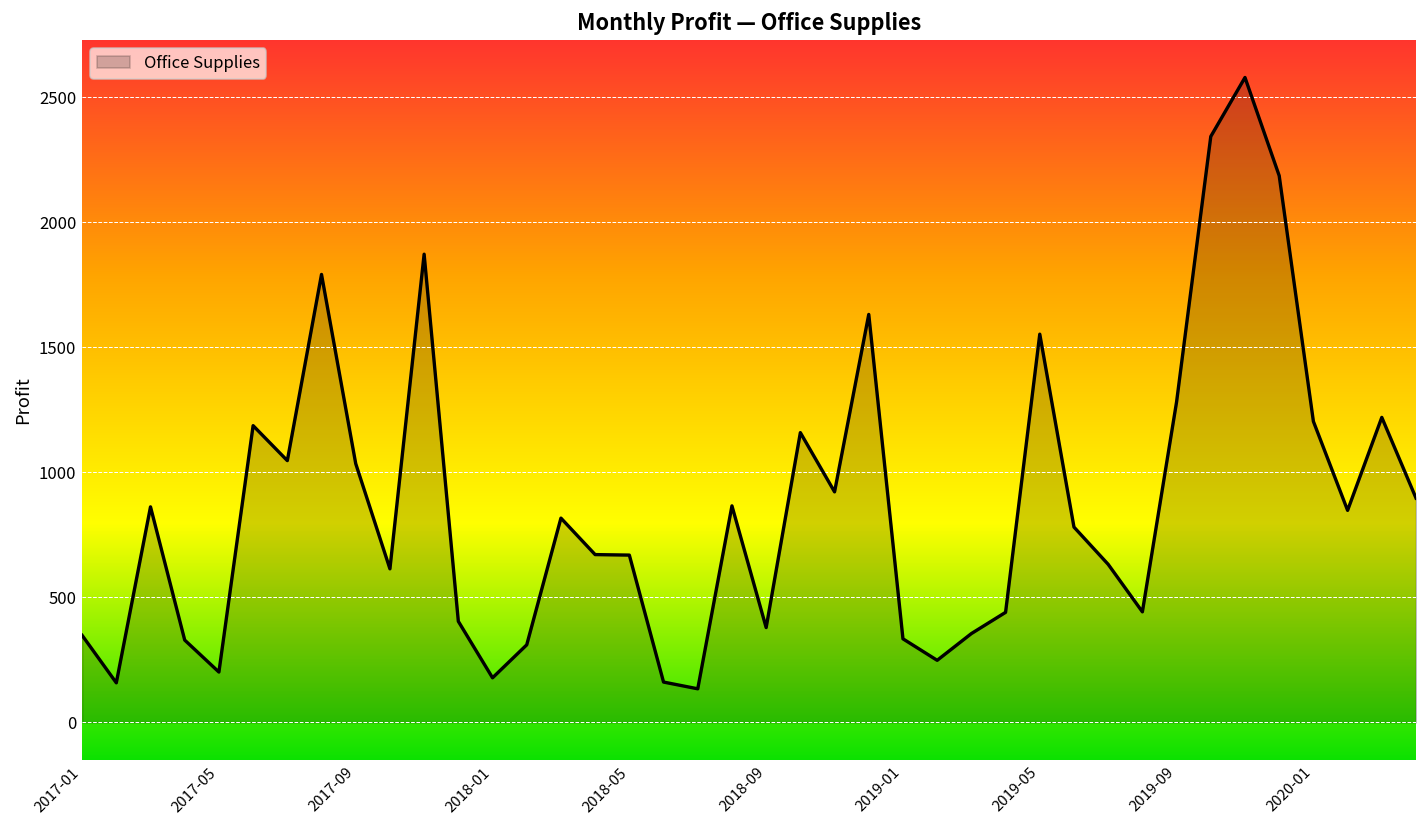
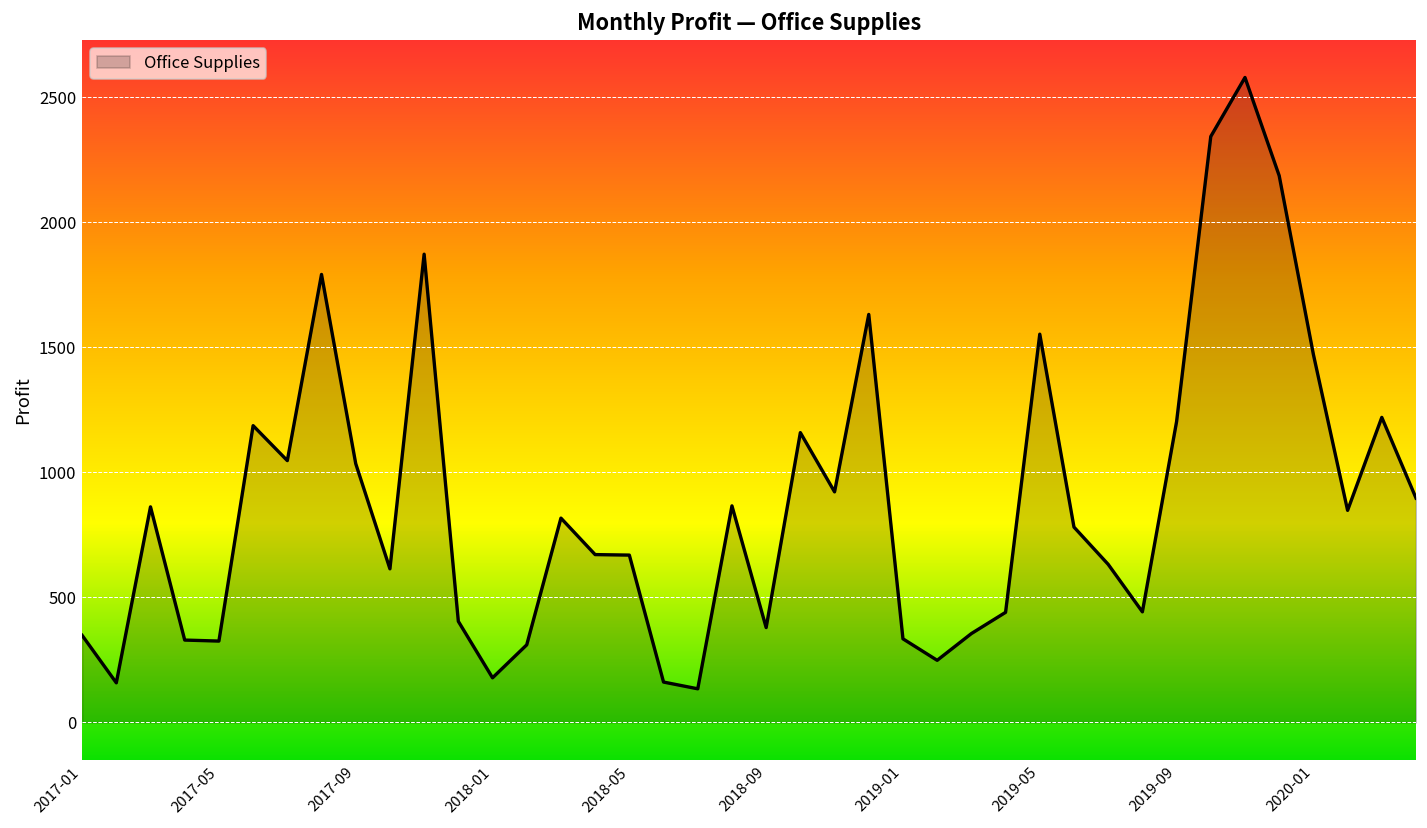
2017-05: 200 -> 330
2019-09: 1280 -> 1200
2020-01: 1200 -> 1470
